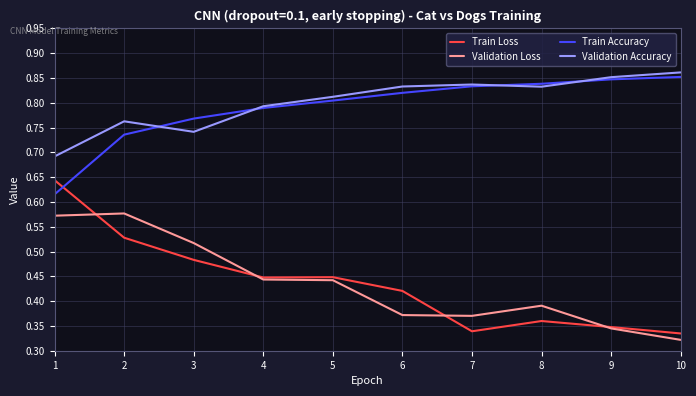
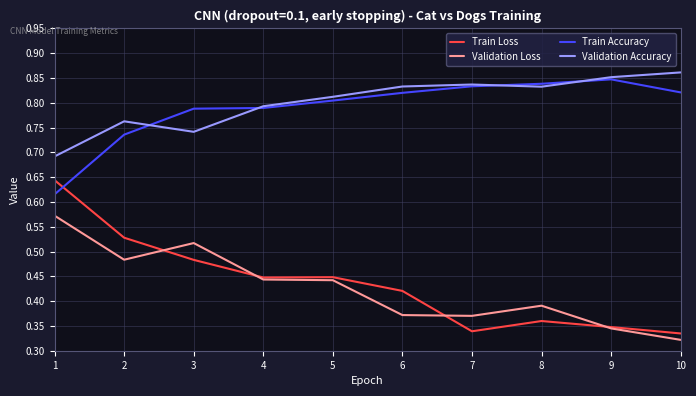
Validation Loss, 2: 0.58 -> 0.48
Train Accuracy, 3: 0.77 -> 0.79
Train Accuracy, 10: 0.85 -> 0.82
